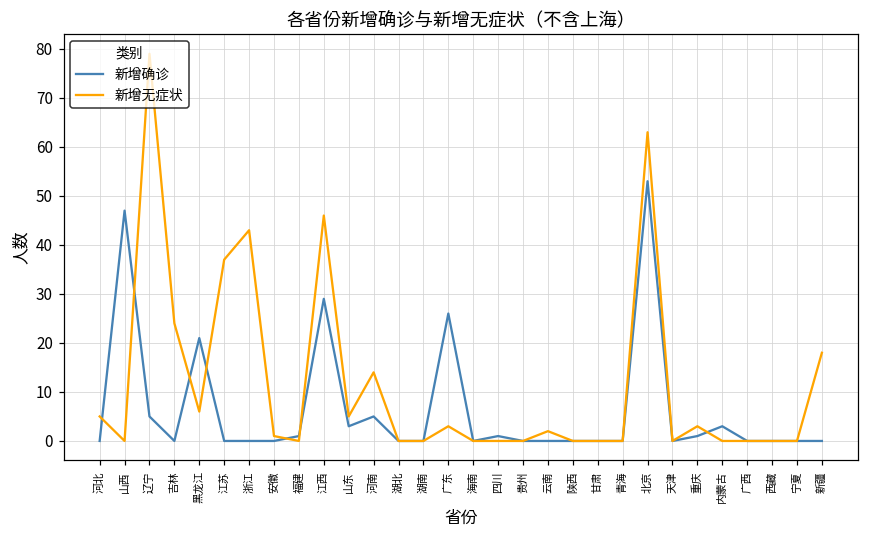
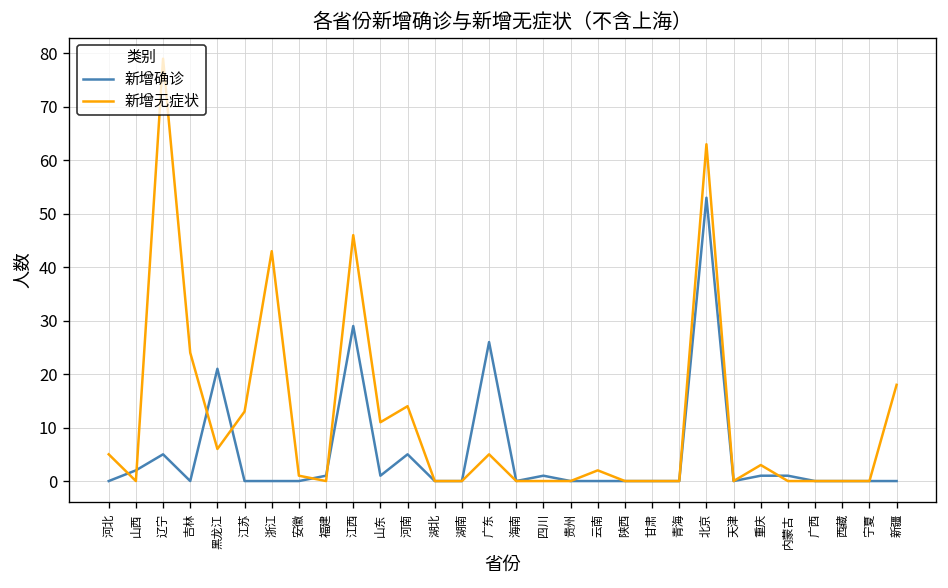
新增确诊, 山西: 47 -> 2
新增无症状, 江苏: 37 -> 13
新增确诊, 山东: 3 -> 1
新增无症状, 山东: 5 -> 11
新增无症状, 广东: 3 -> 5
新增确诊, 内蒙古: 3 -> 1
